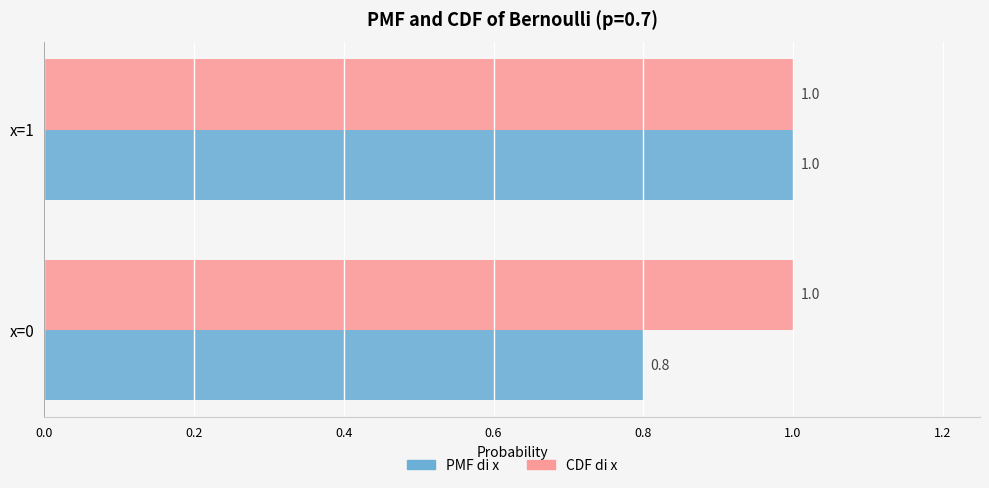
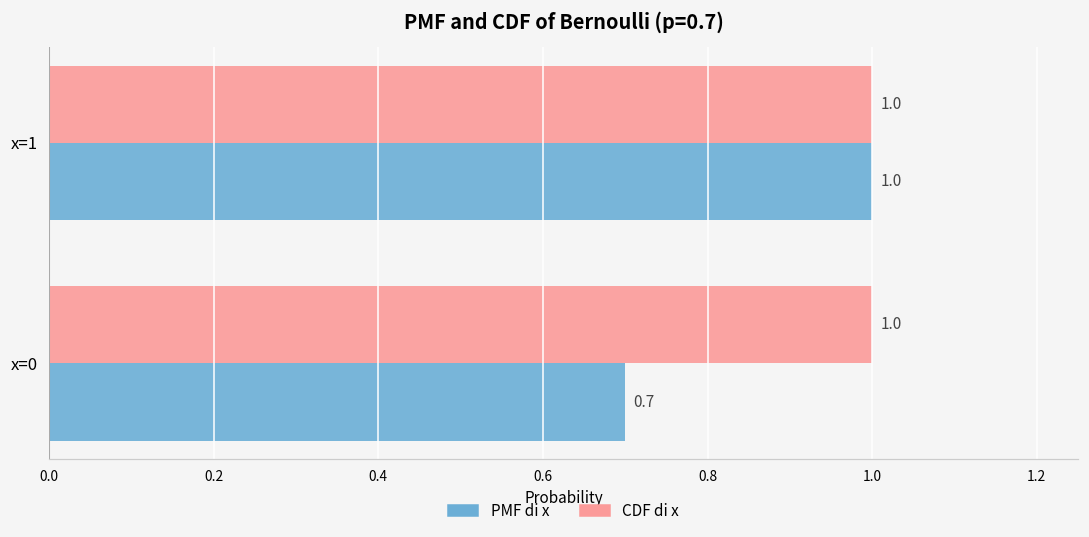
PMF di x, x=0: 0.8 -> 0.7
